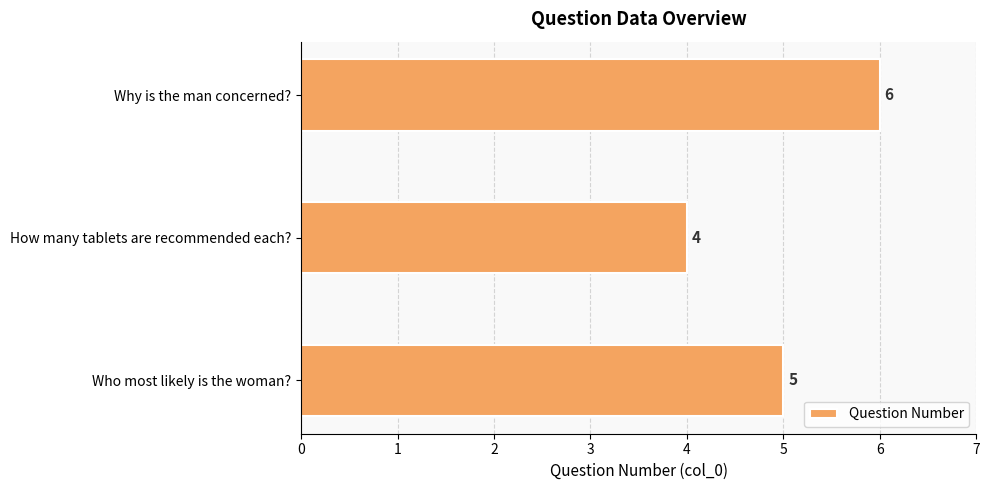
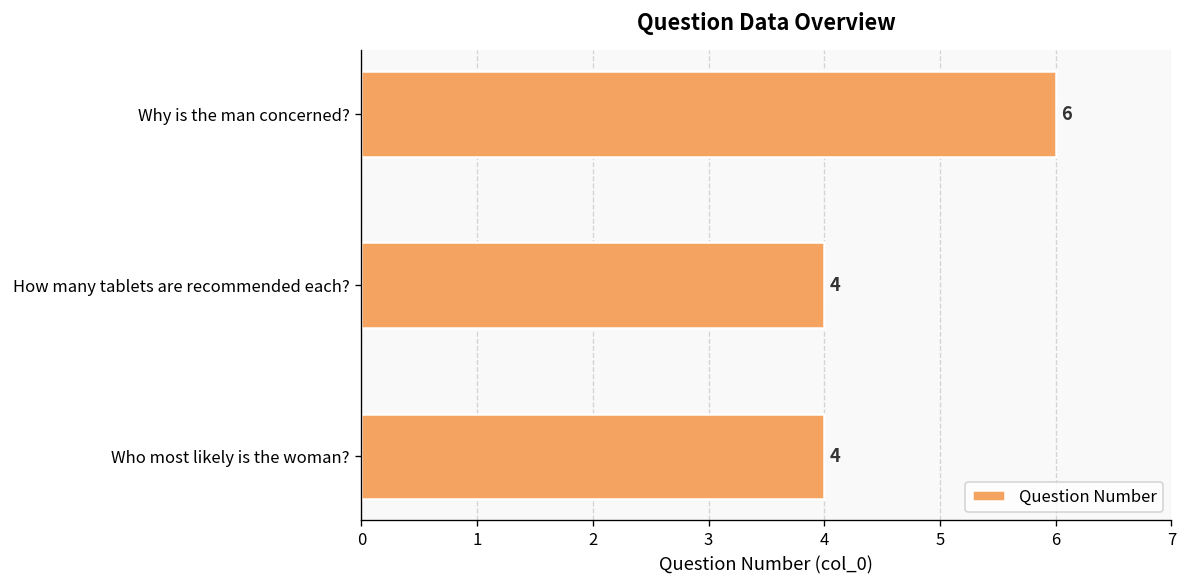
Who most likely is the woman?: 5 -> 4
